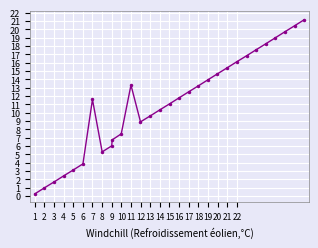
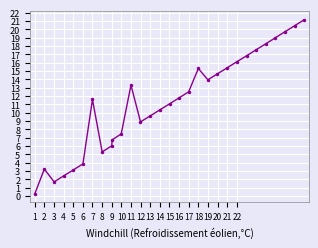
2: 1 -> 3
18: 13 -> 15
